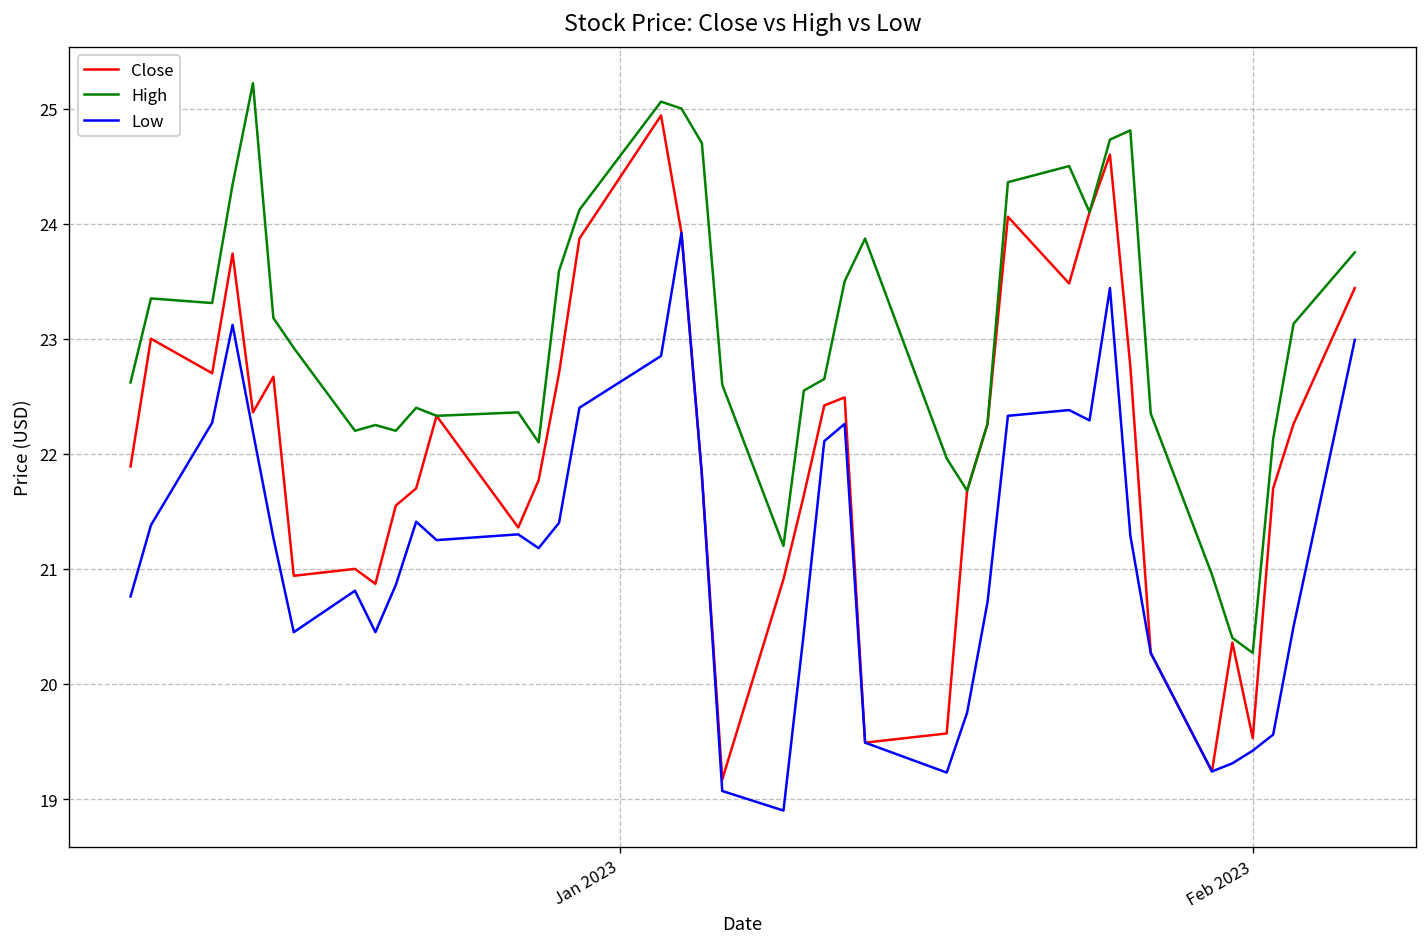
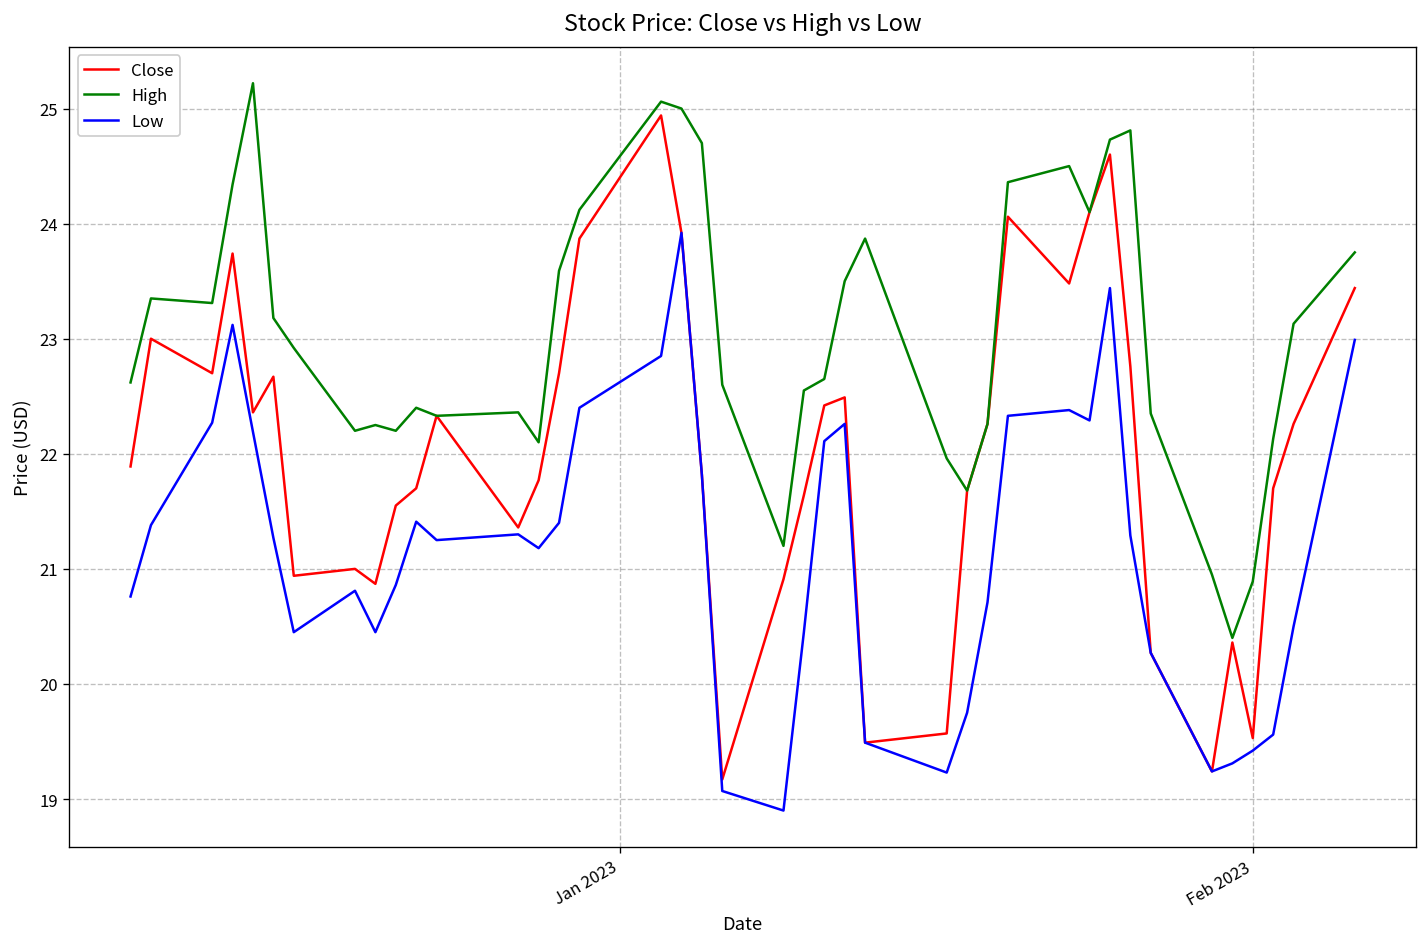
High, Feb 2023: 20.3 -> 20.9
